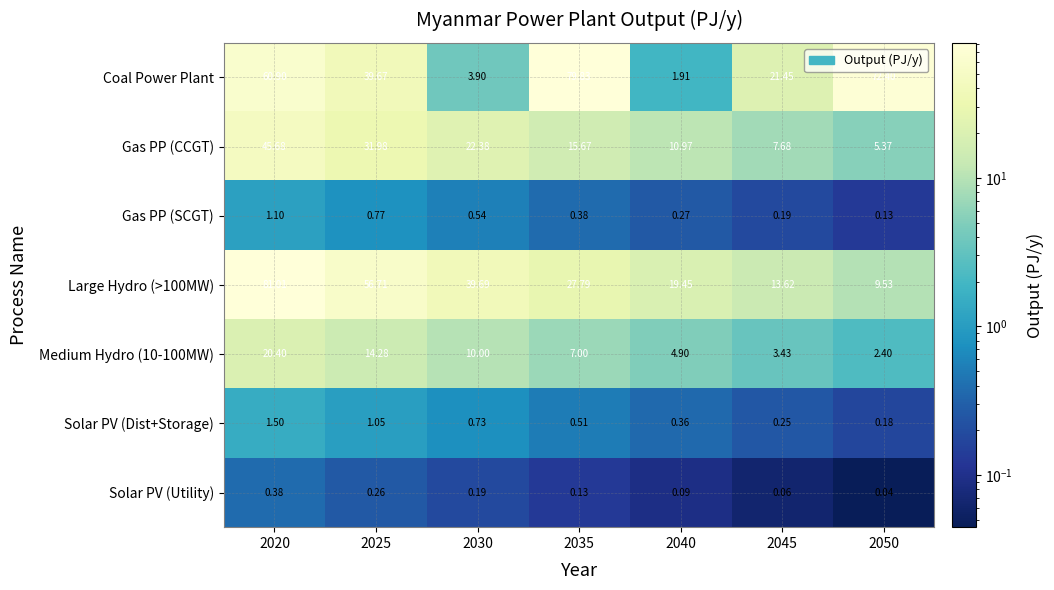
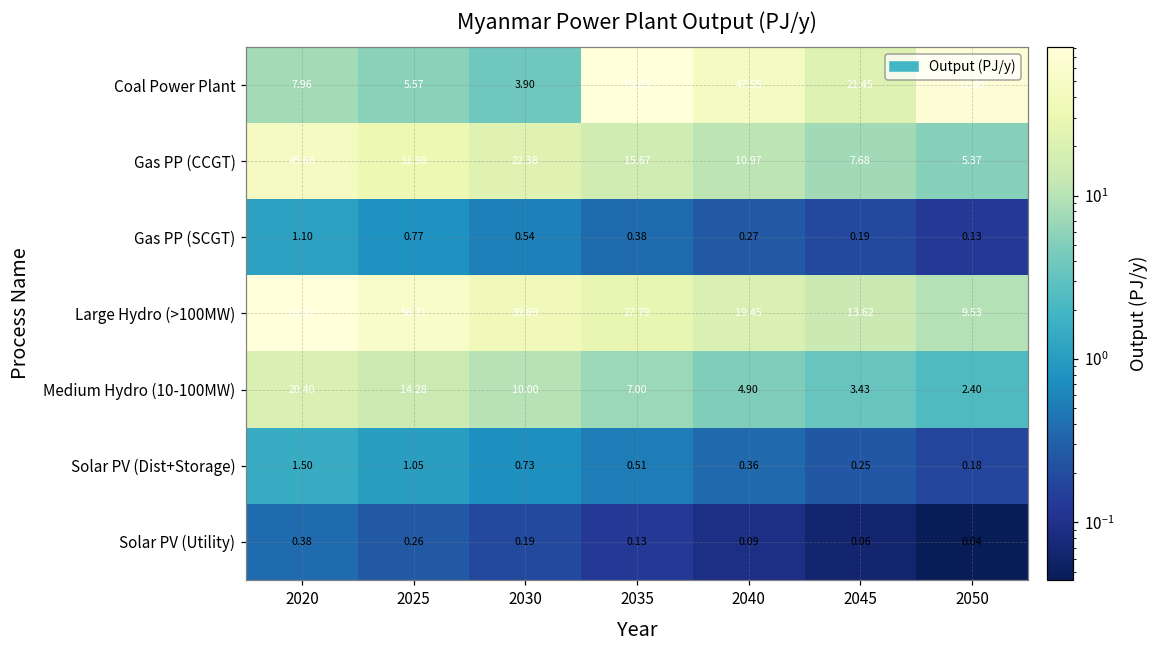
Coal Power Plant, 2020: 60.90 -> 7.96
Coal Power Plant, 2025: 39.67 -> 5.57
Coal Power Plant, 2040: 1.91 -> 47.55
